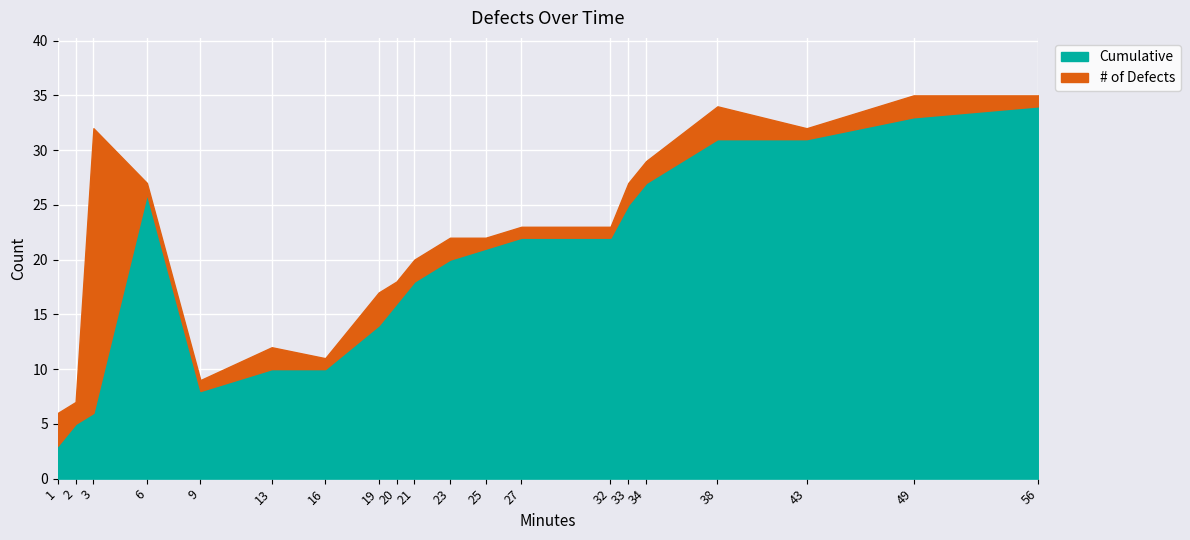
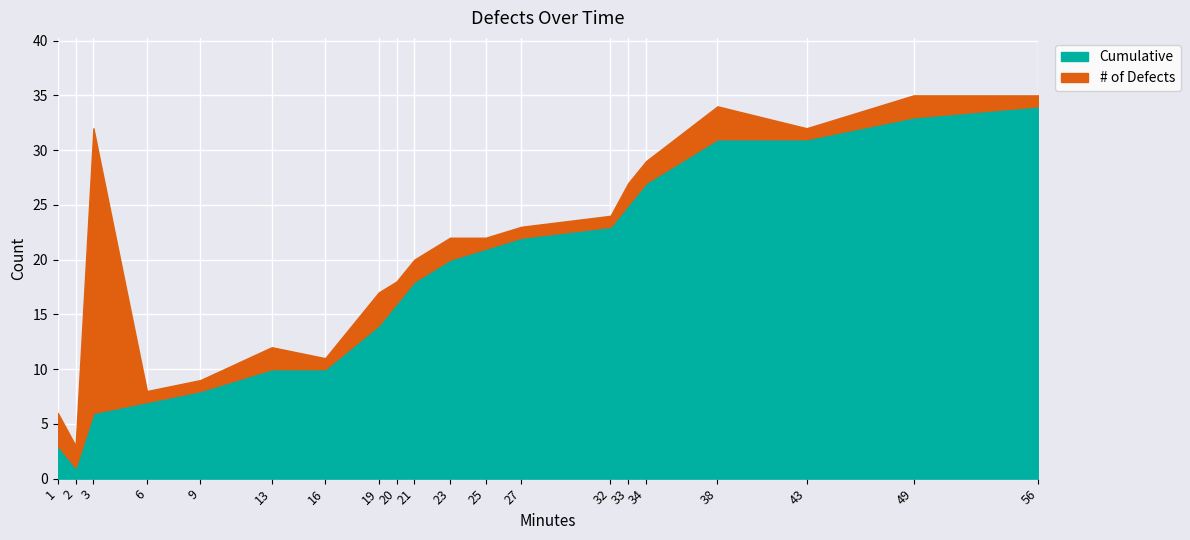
Cumulative, 2: 5 -> 1
Cumulative, 6: 26 -> 7
Cumulative, 32: 22 -> 23
